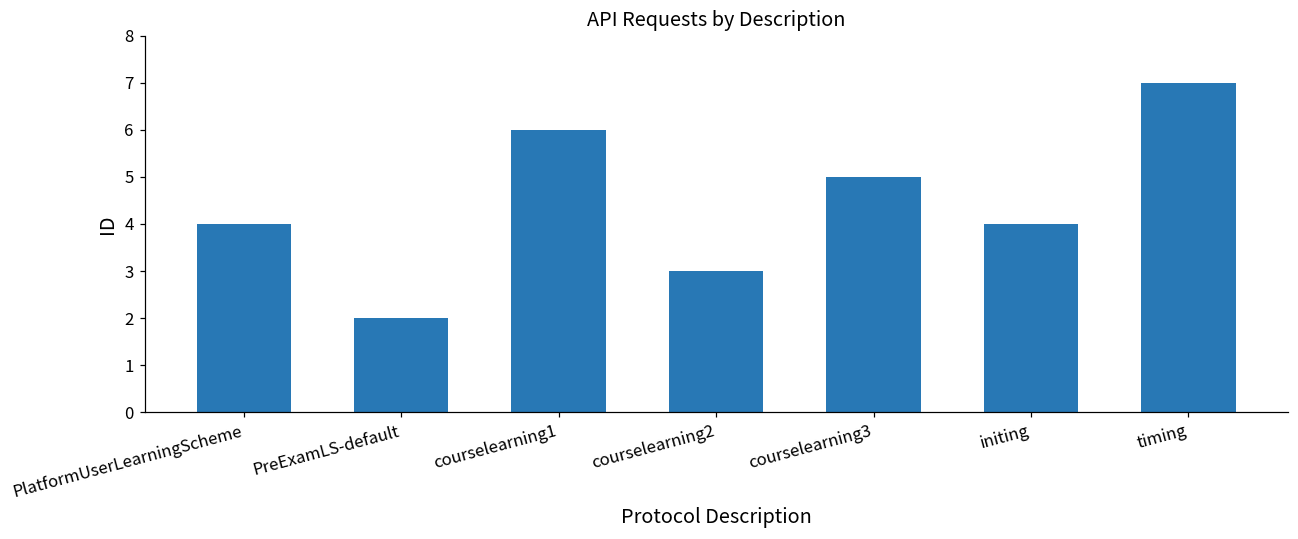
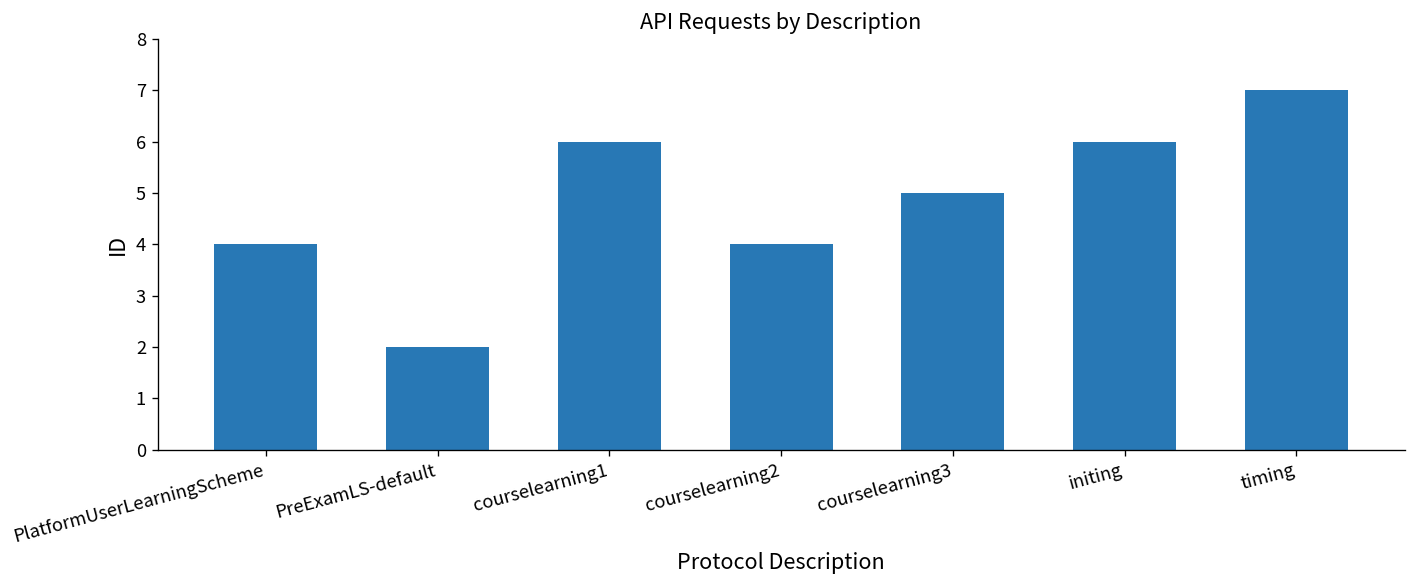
courselearning2: 3 -> 4
initing: 4 -> 6
